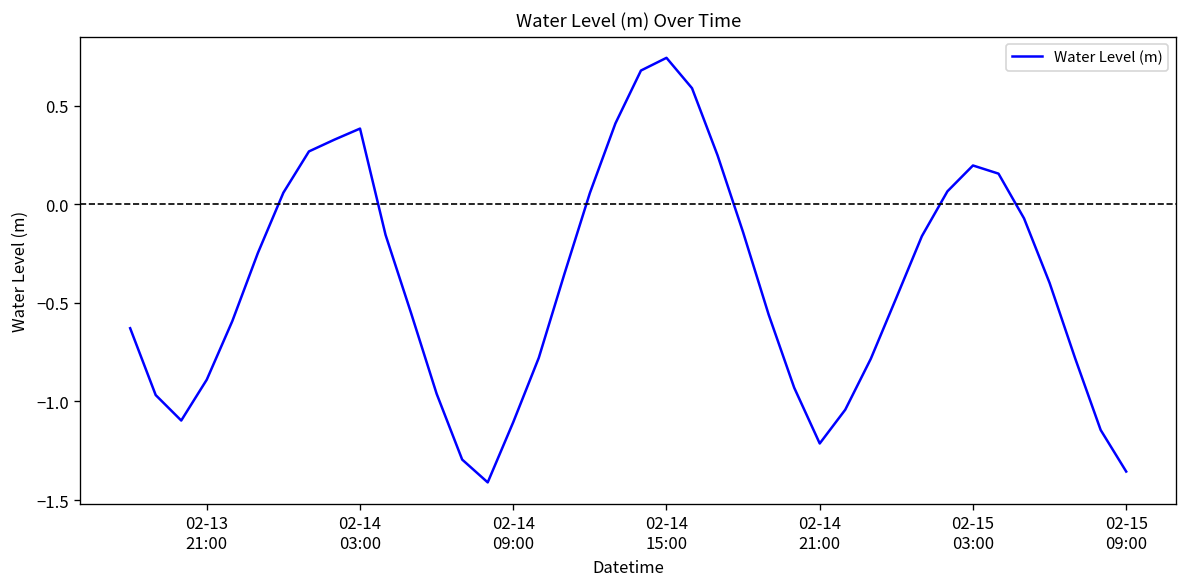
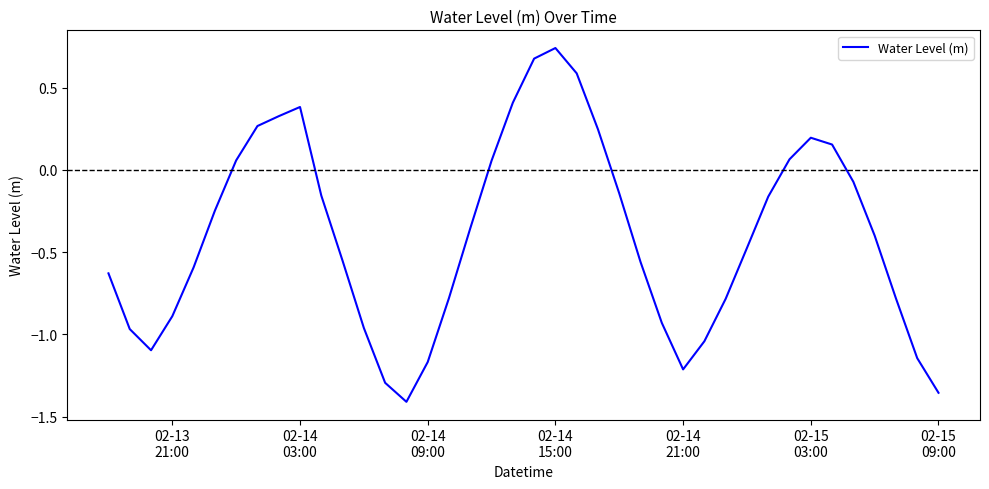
02-14 09:00: -1.11 -> -1.17
